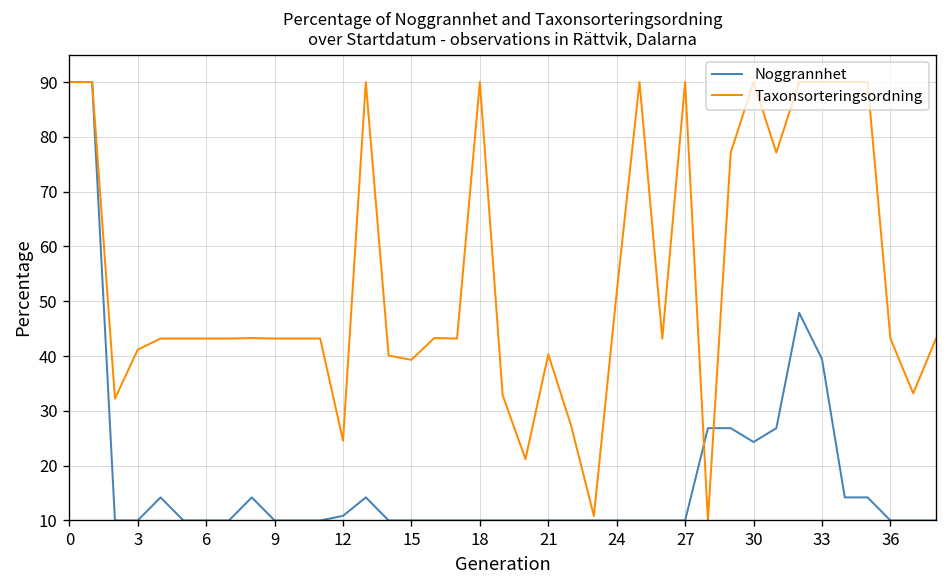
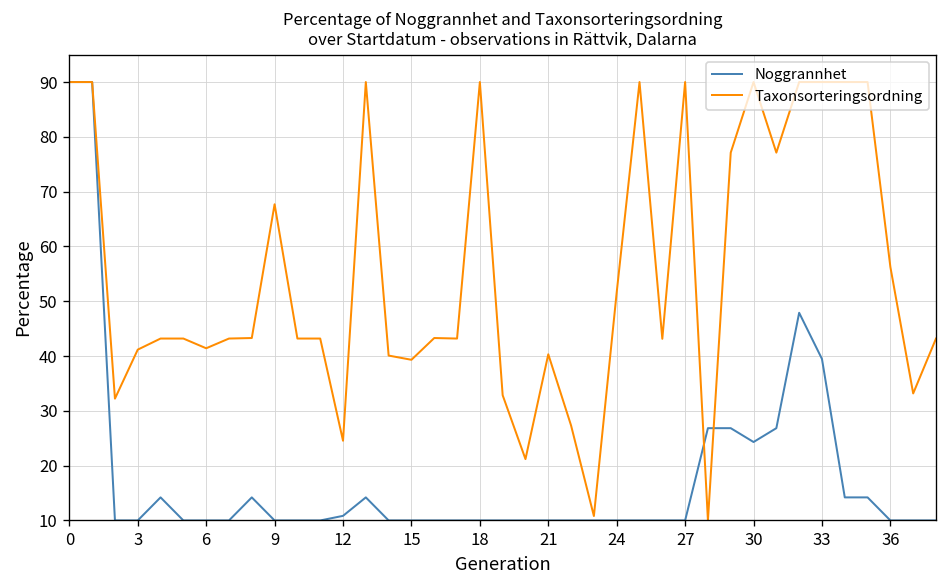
Taxonsorteringsordning, 6: 43 -> 41
Taxonsorteringsordning, 9: 43 -> 68
Taxonsorteringsordning, 36: 43 -> 56
